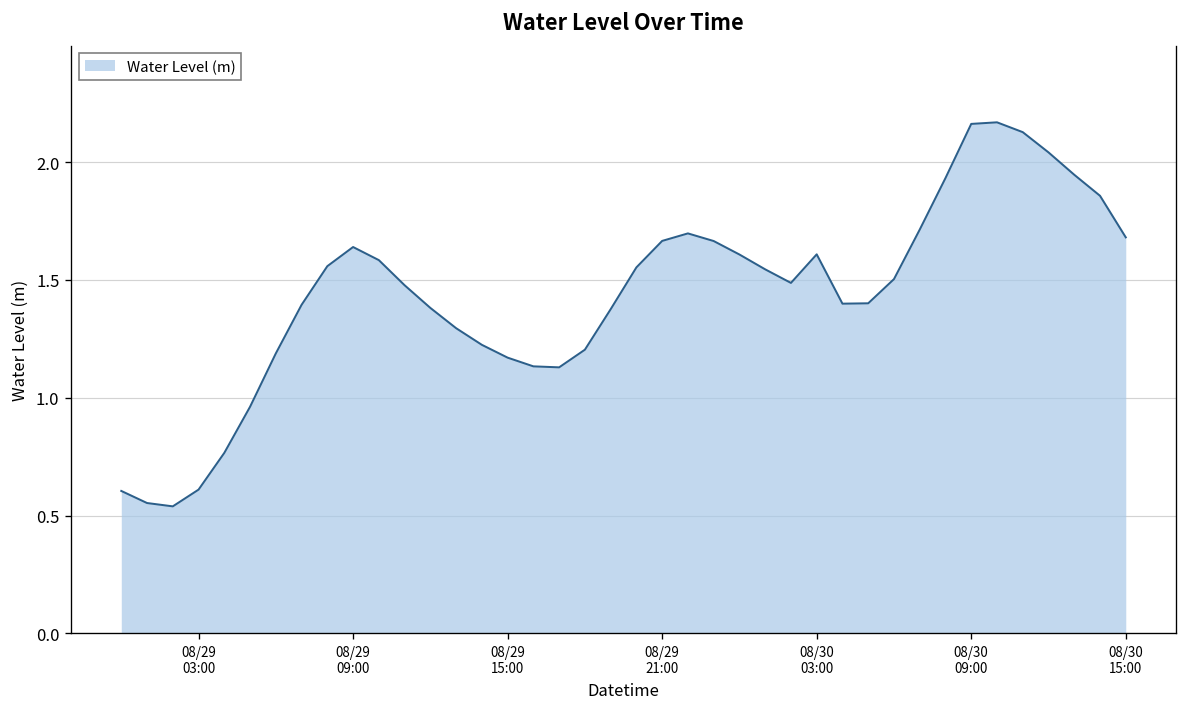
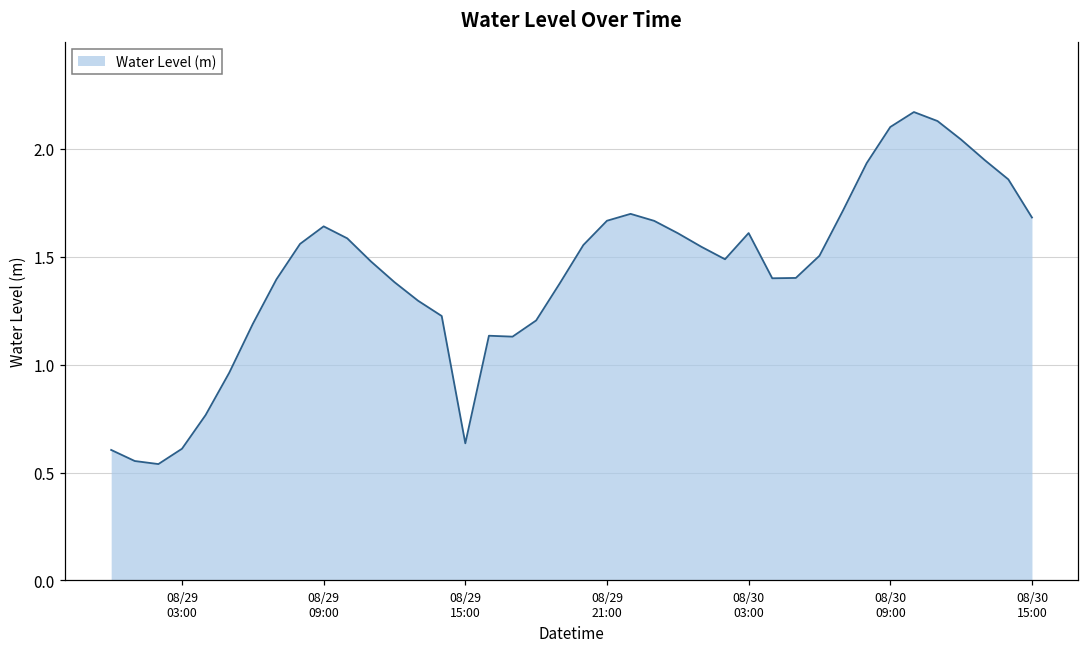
08/29 15:00: 1.17 -> 0.64
08/30 09:00: 2.16 -> 2.10
